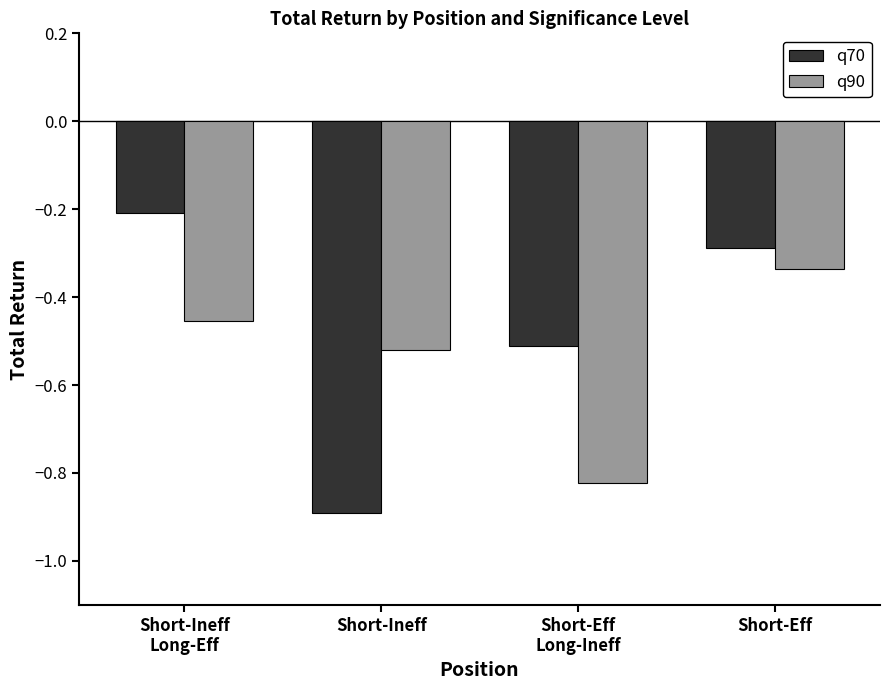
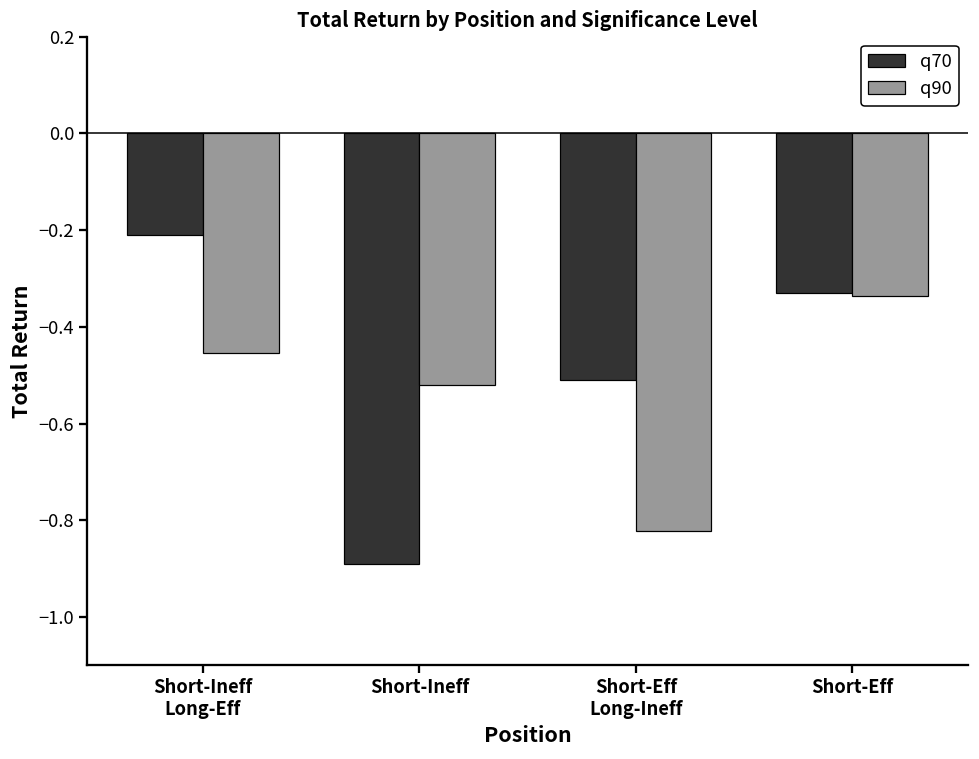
q70, Short-Eff: -0.29 -> -0.33
